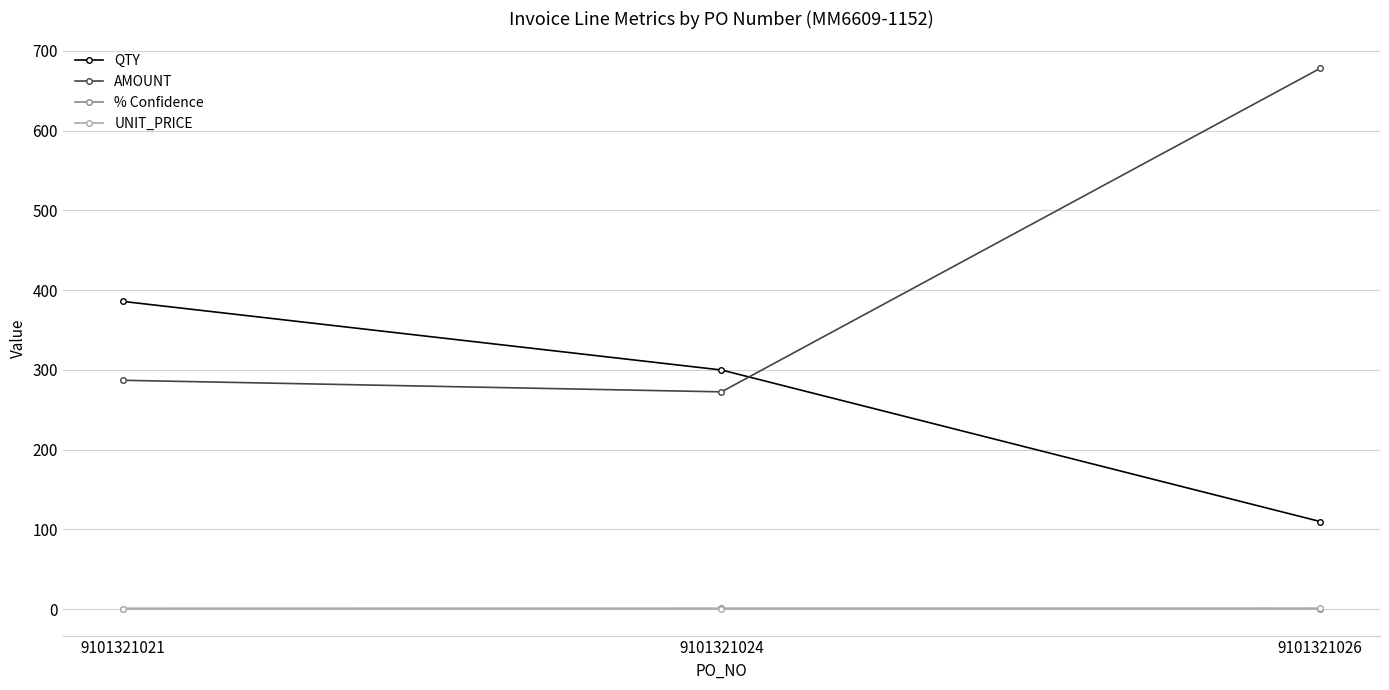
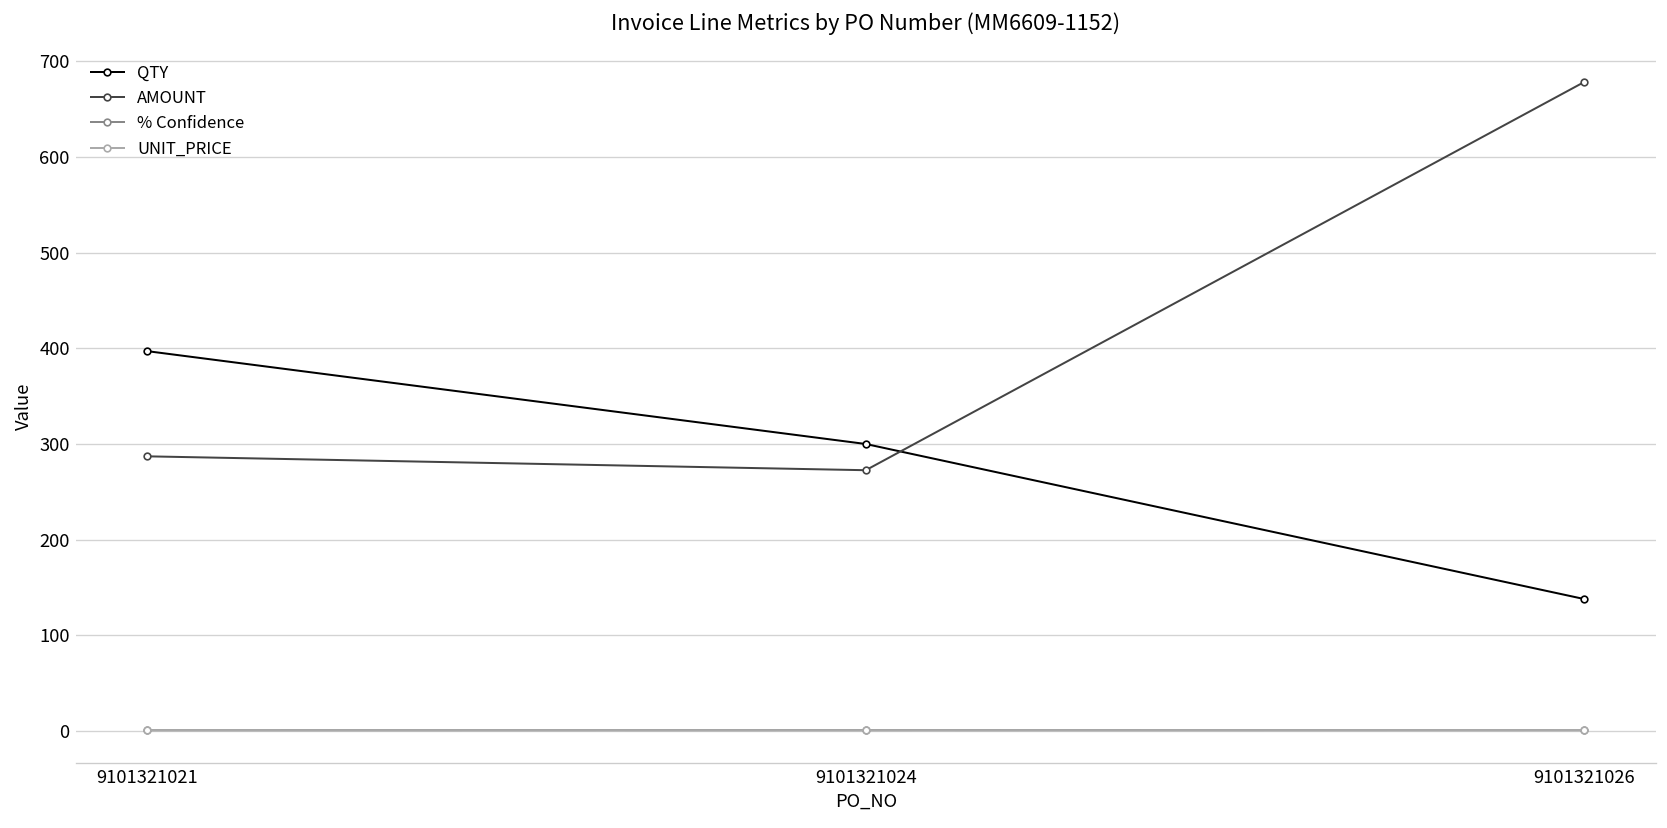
QTY, 9101321021: 390 -> 400
QTY, 9101321026: 110 -> 140
